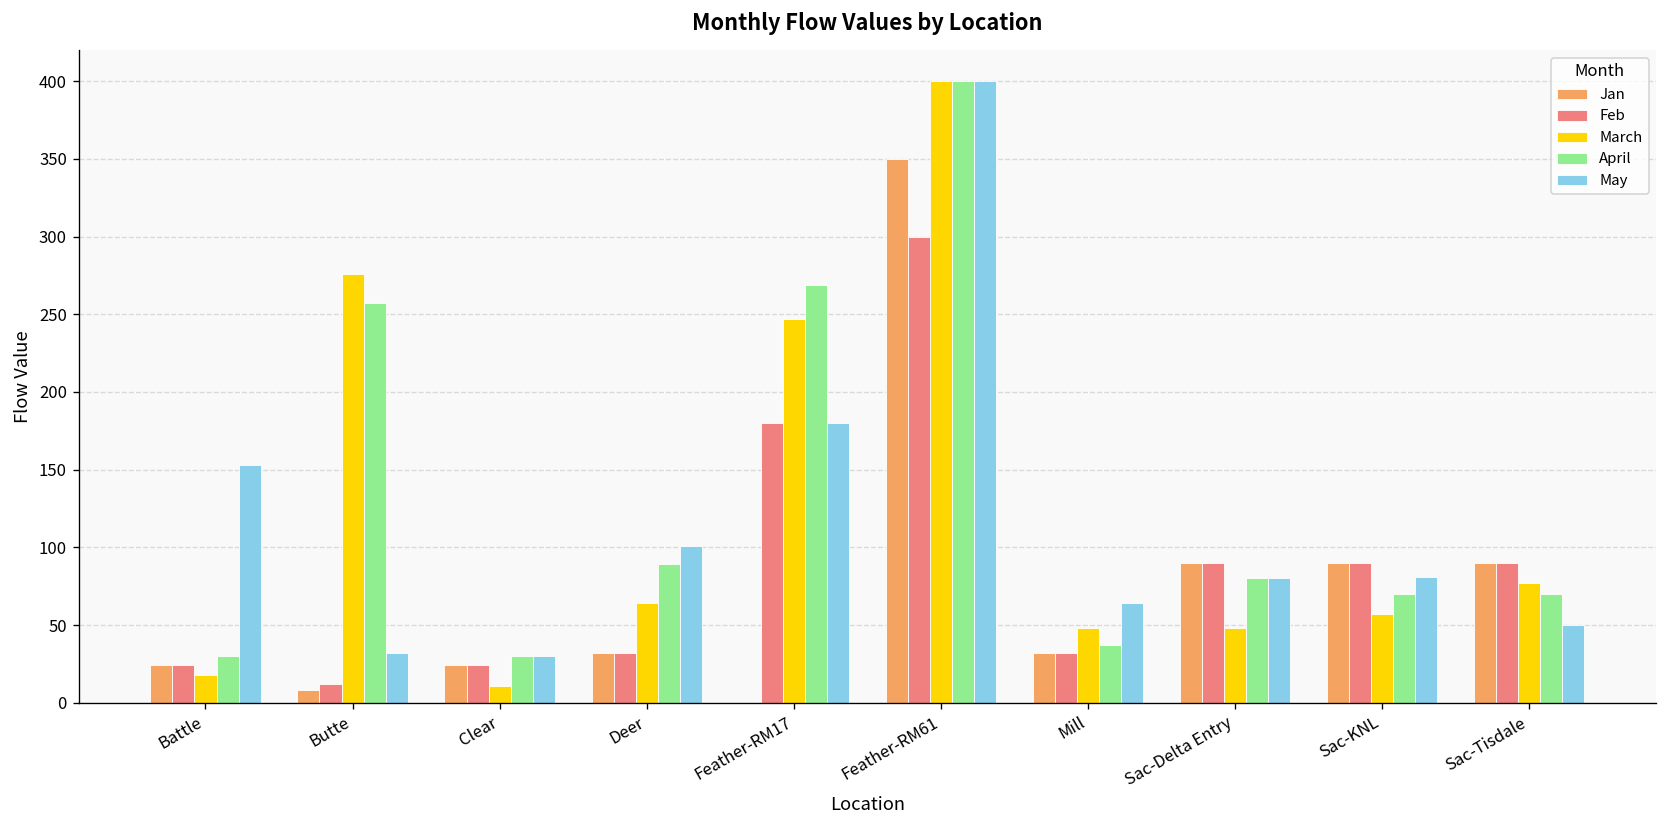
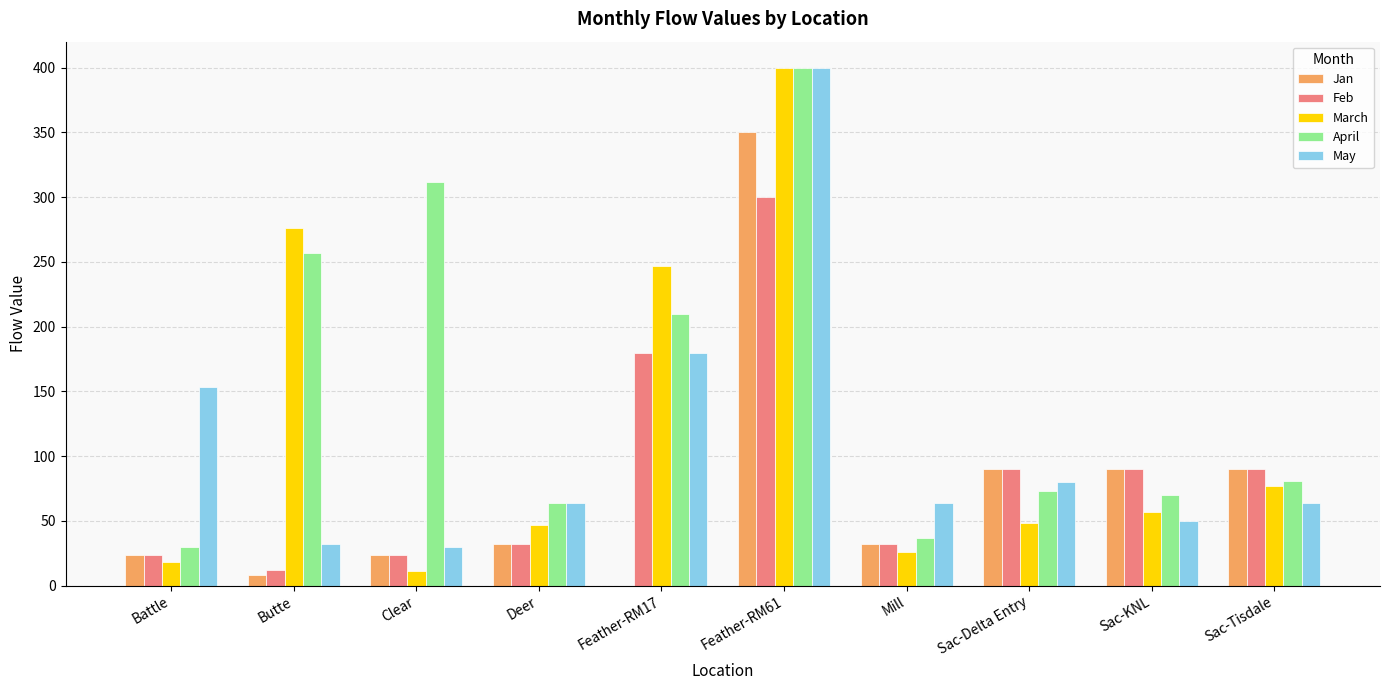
April, Clear: 30 -> 312
March, Deer: 64 -> 47
April, Deer: 89 -> 64
May, Deer: 101 -> 64
April, Feather-RM17: 269 -> 210
March, Mill: 48 -> 26
April, Sac-Delta Entry: 80 -> 73
May, Sac-KNL: 81 -> 50
April, Sac-Tisdale: 70 -> 81
May, Sac-Tisdale: 50 -> 64
